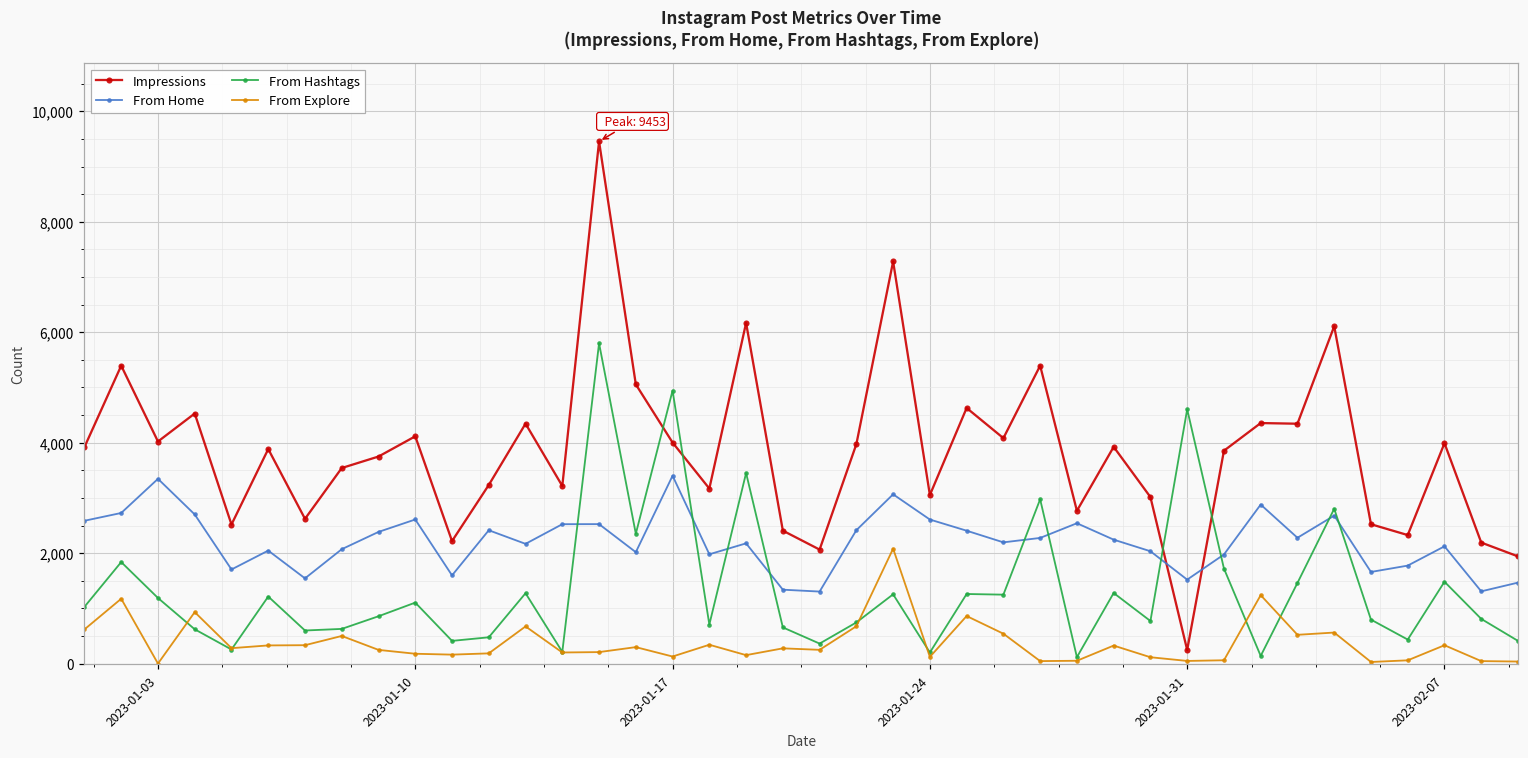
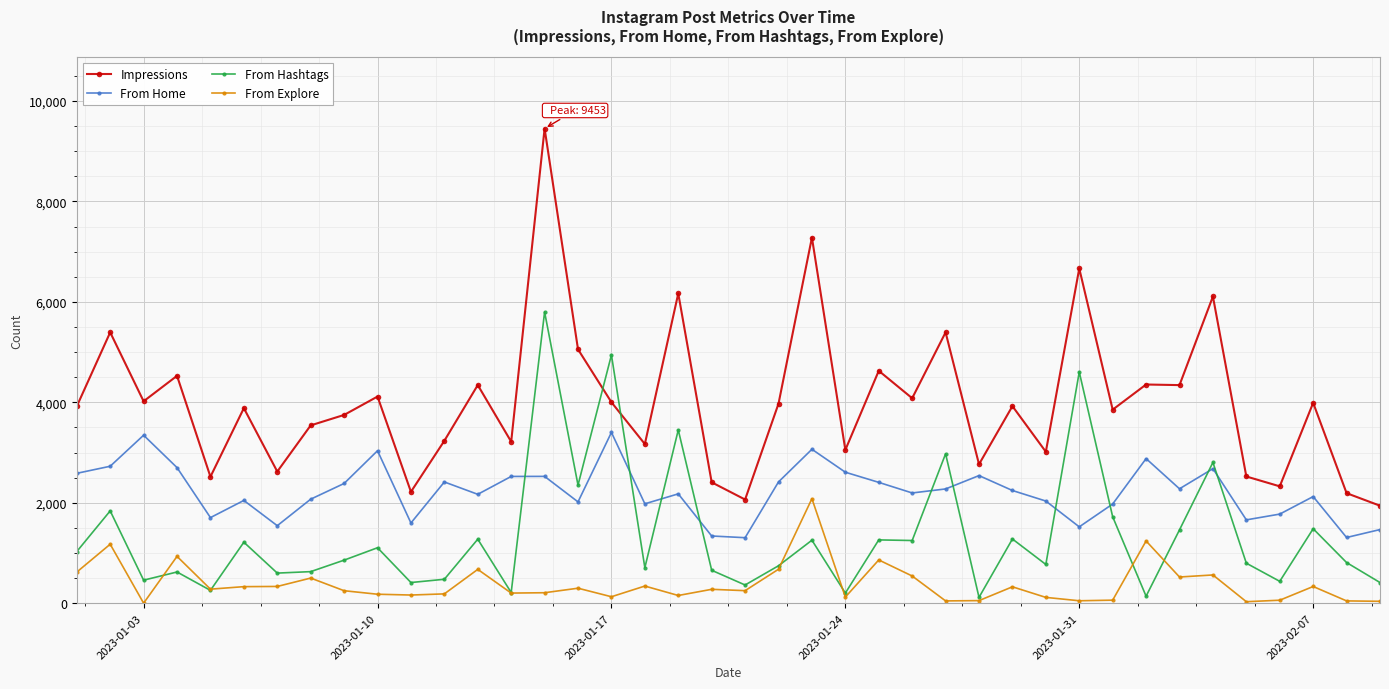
From Hashtags, 2023-01-03: 1,200 -> 500
From Home, 2023-01-10: 2,600 -> 3,000
Impressions, 2023-01-31: 200 -> 6,700
